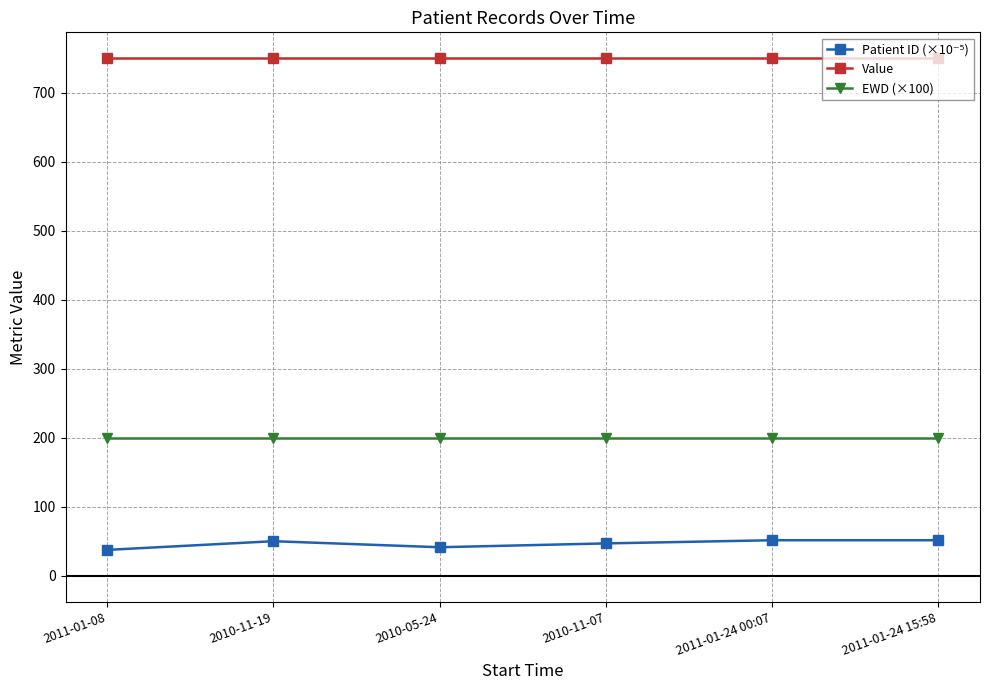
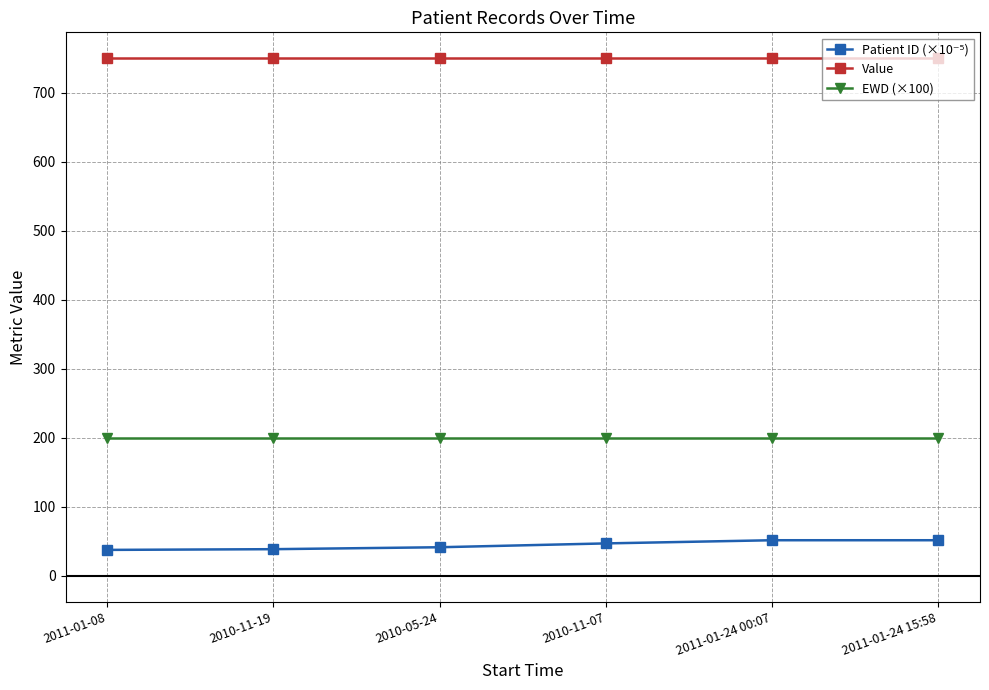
Patient ID (×10⁻⁵), 2010-11-19: 50 -> 40
